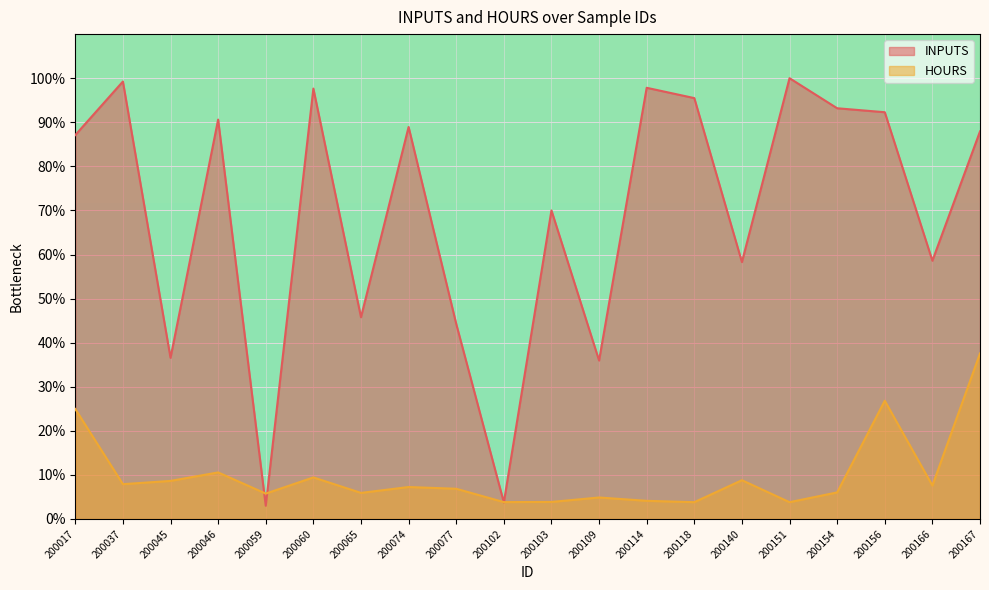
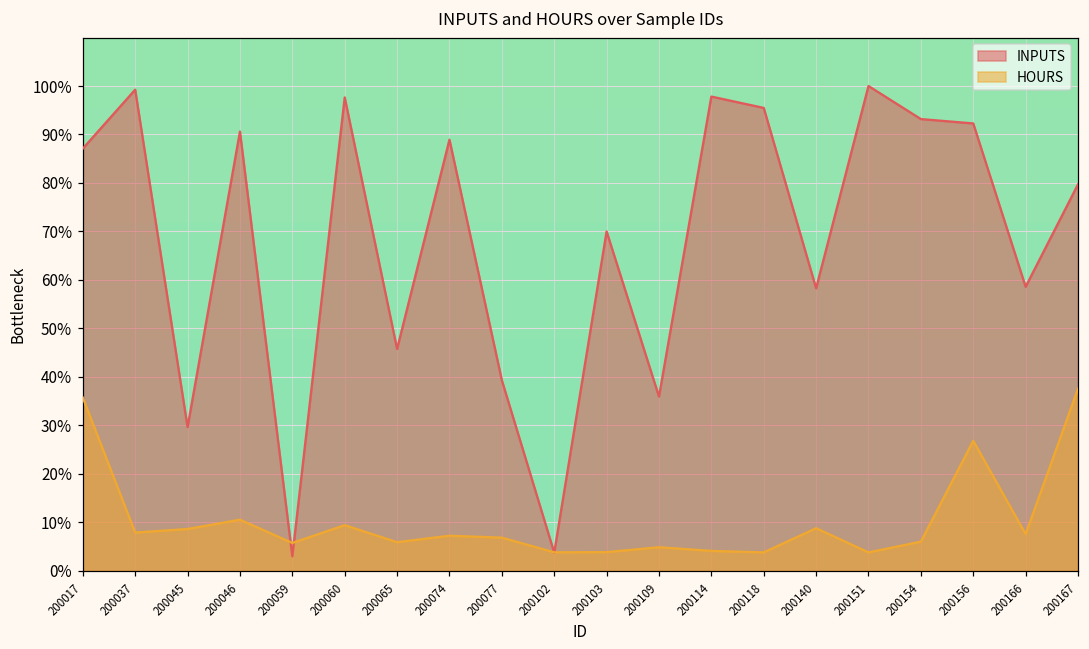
HOURS, 200017: 25% -> 36%
INPUTS, 200045: 37% -> 30%
INPUTS, 200077: 44% -> 39%
INPUTS, 200167: 88% -> 80%
